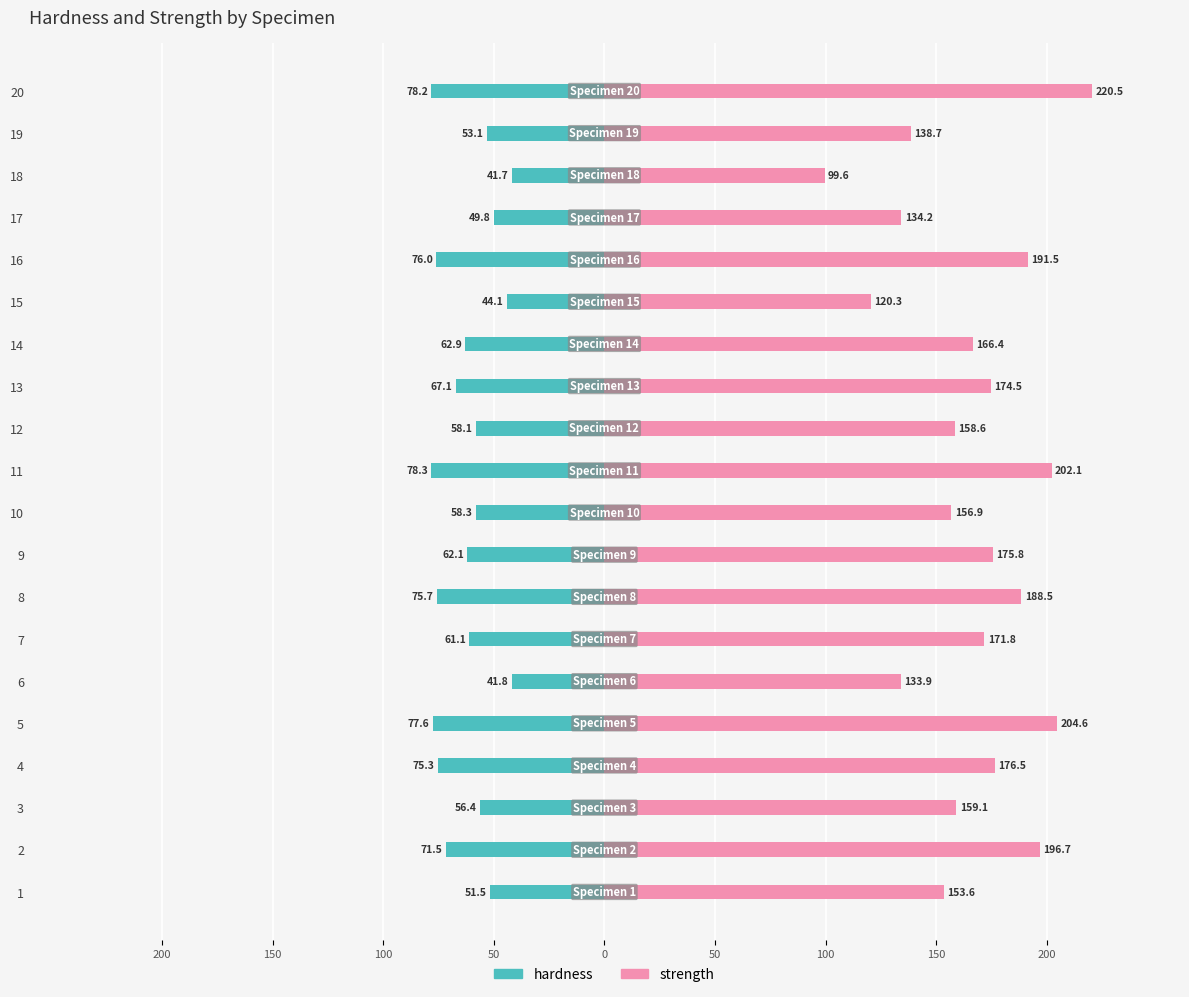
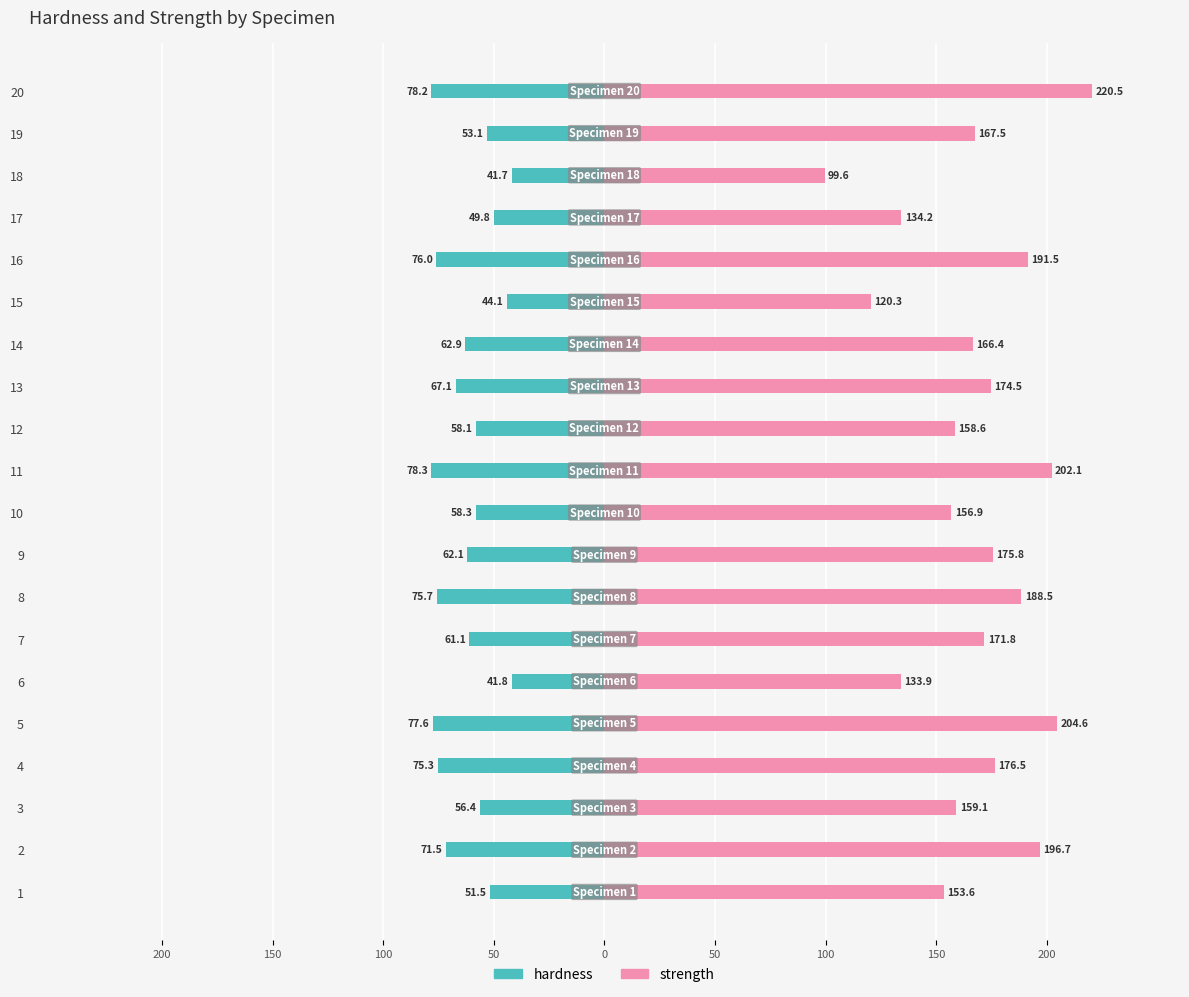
strength, 19: 138.7 -> 167.5
